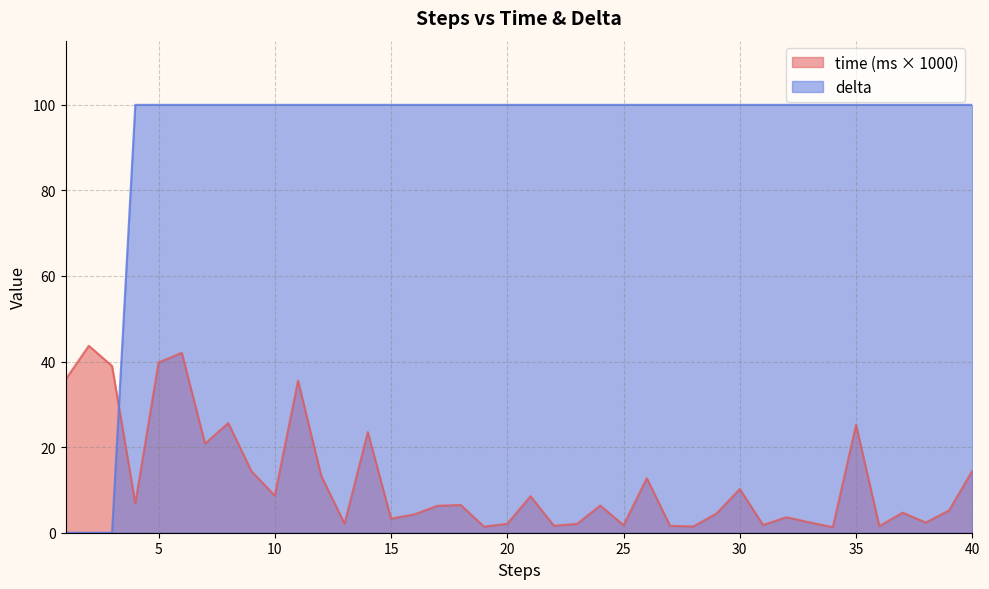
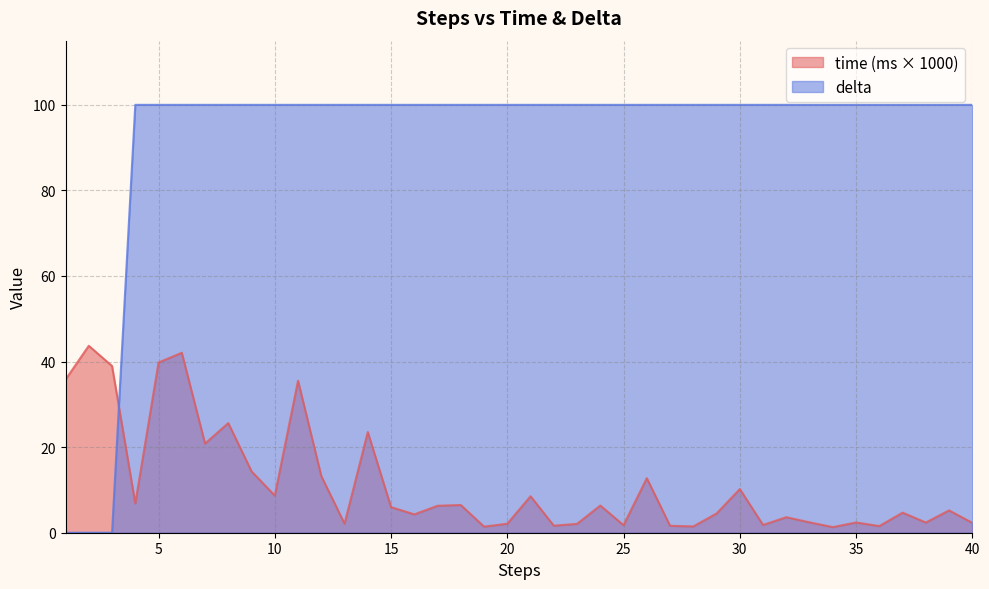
time (ms × 1000), 15: 3 -> 6
time (ms × 1000), 35: 25 -> 2
time (ms × 1000), 40: 14 -> 2
